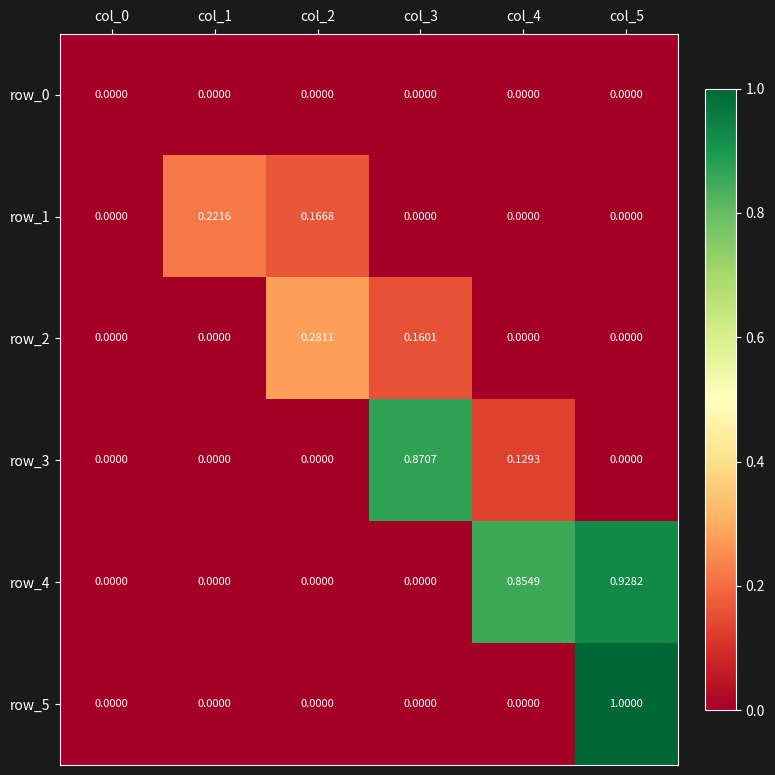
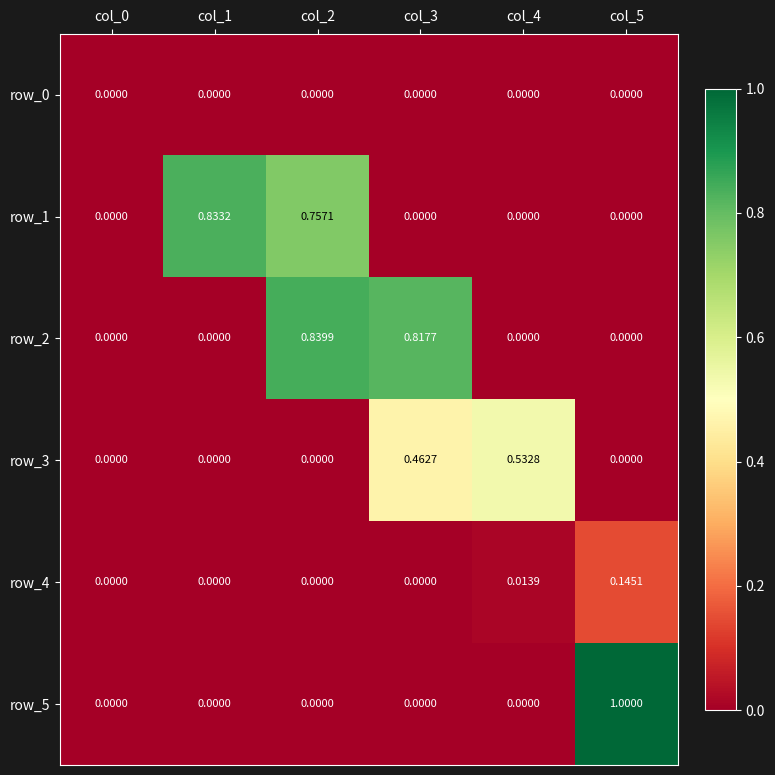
row_1, col_1: 0.2216 -> 0.8332
row_1, col_2: 0.1668 -> 0.7571
row_2, col_2: 0.2811 -> 0.8399
row_2, col_3: 0.1601 -> 0.8177
row_3, col_3: 0.8707 -> 0.4627
row_3, col_4: 0.1293 -> 0.5328
row_4, col_4: 0.8549 -> 0.0139
row_4, col_5: 0.9282 -> 0.1451
